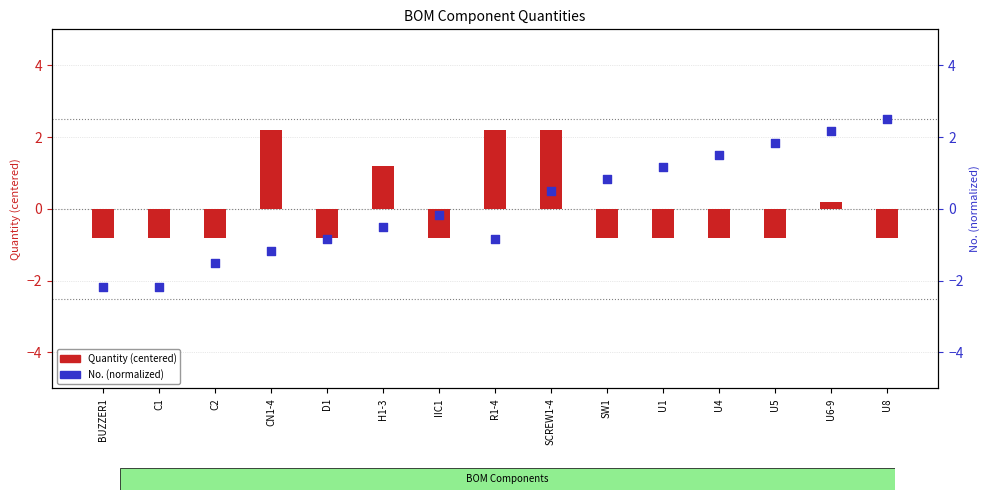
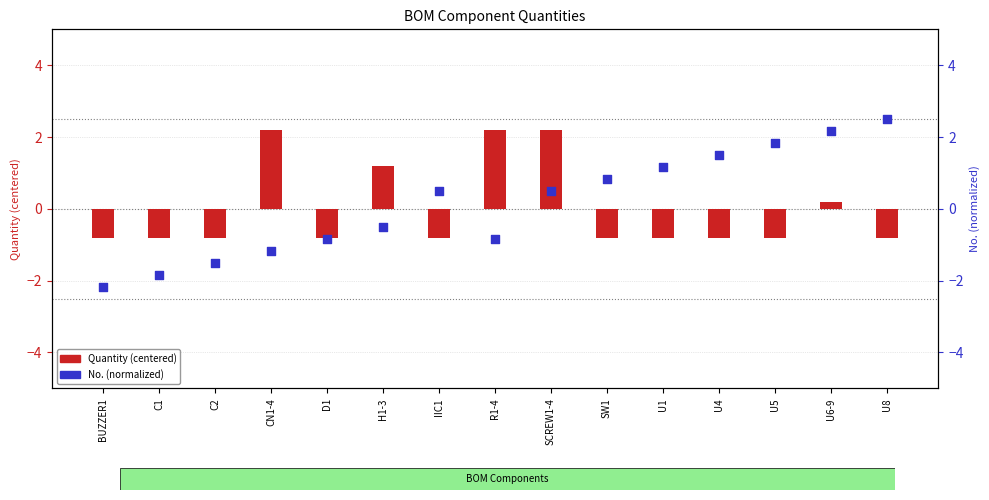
No. (normalized), C1: -2.2 -> -1.8
No. (normalized), IIC1: -0.2 -> 0.5
